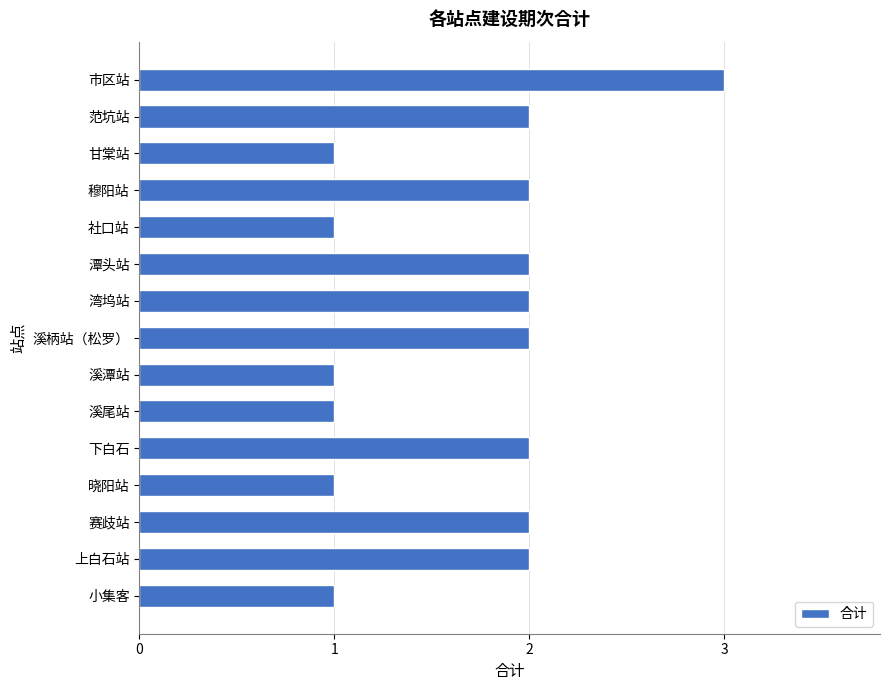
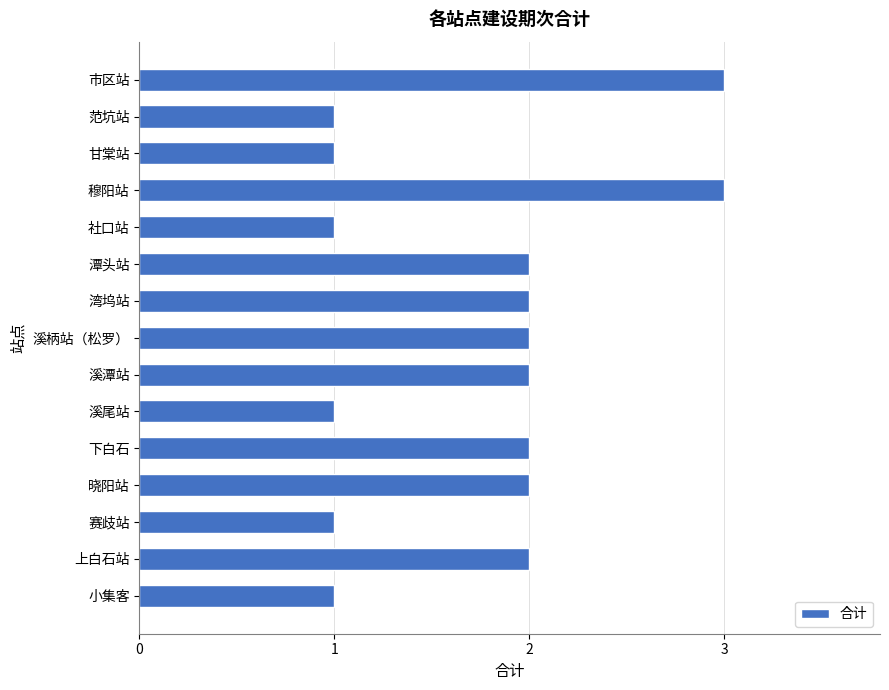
范坑站: 2 -> 1
穆阳站: 2 -> 3
溪潭站: 1 -> 2
晓阳站: 1 -> 2
赛歧站: 2 -> 1
